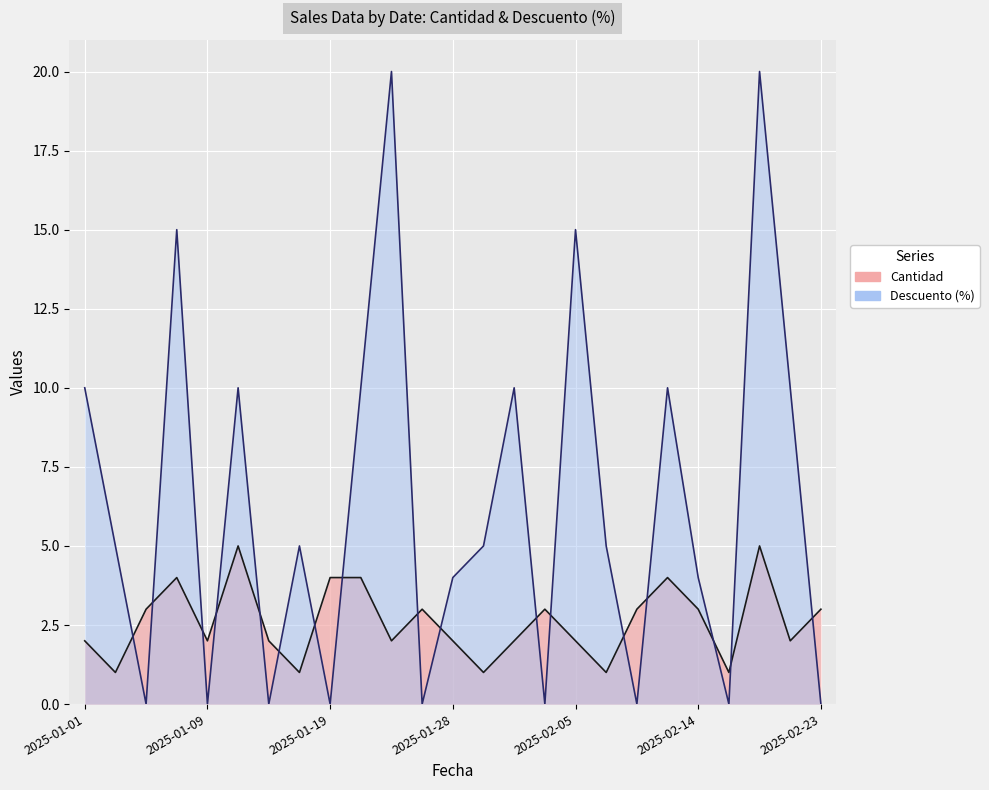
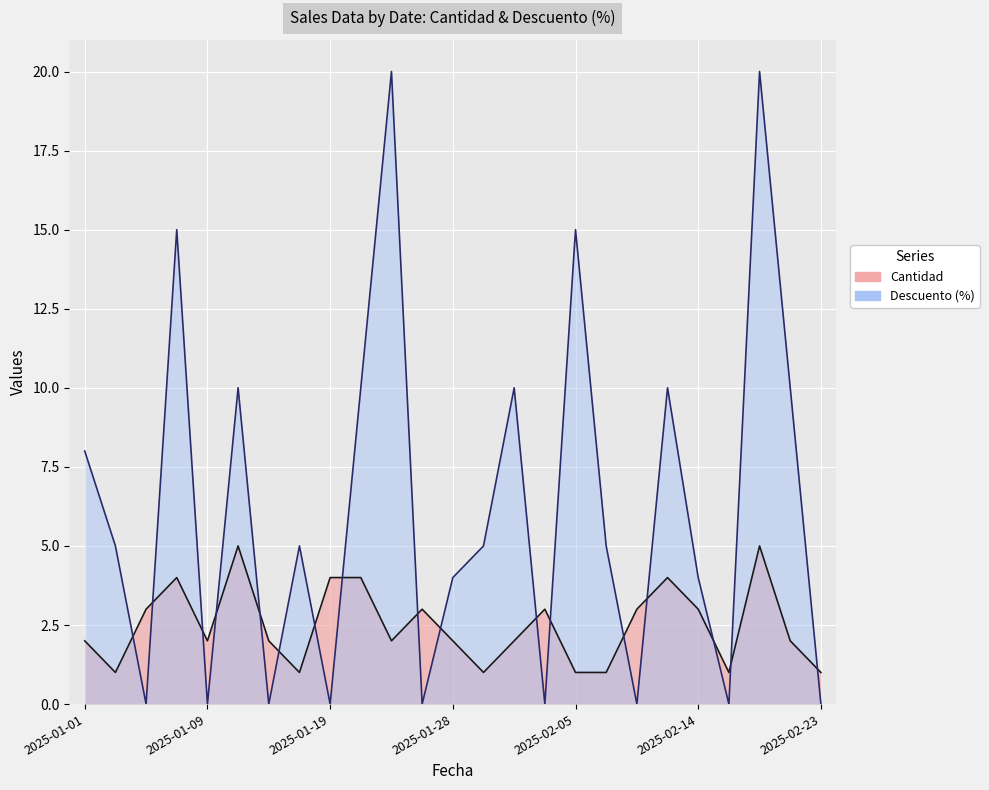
Descuento (%), 2025-01-01: 10 -> 8
Cantidad, 2025-02-05: 2 -> 1
Cantidad, 2025-02-23: 3 -> 1
